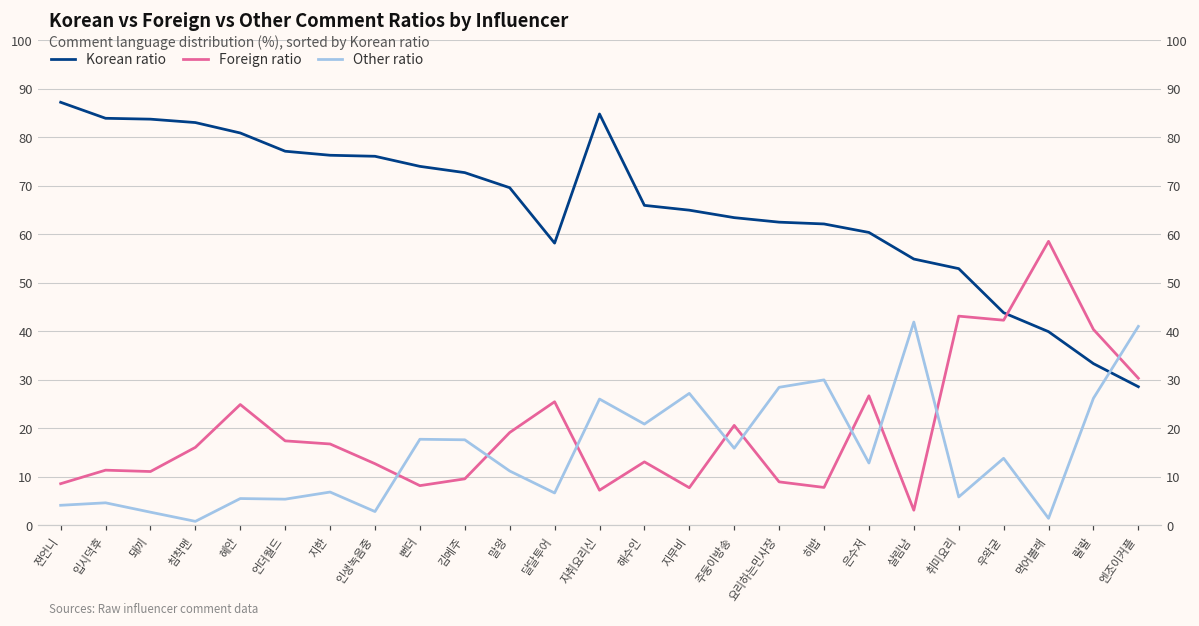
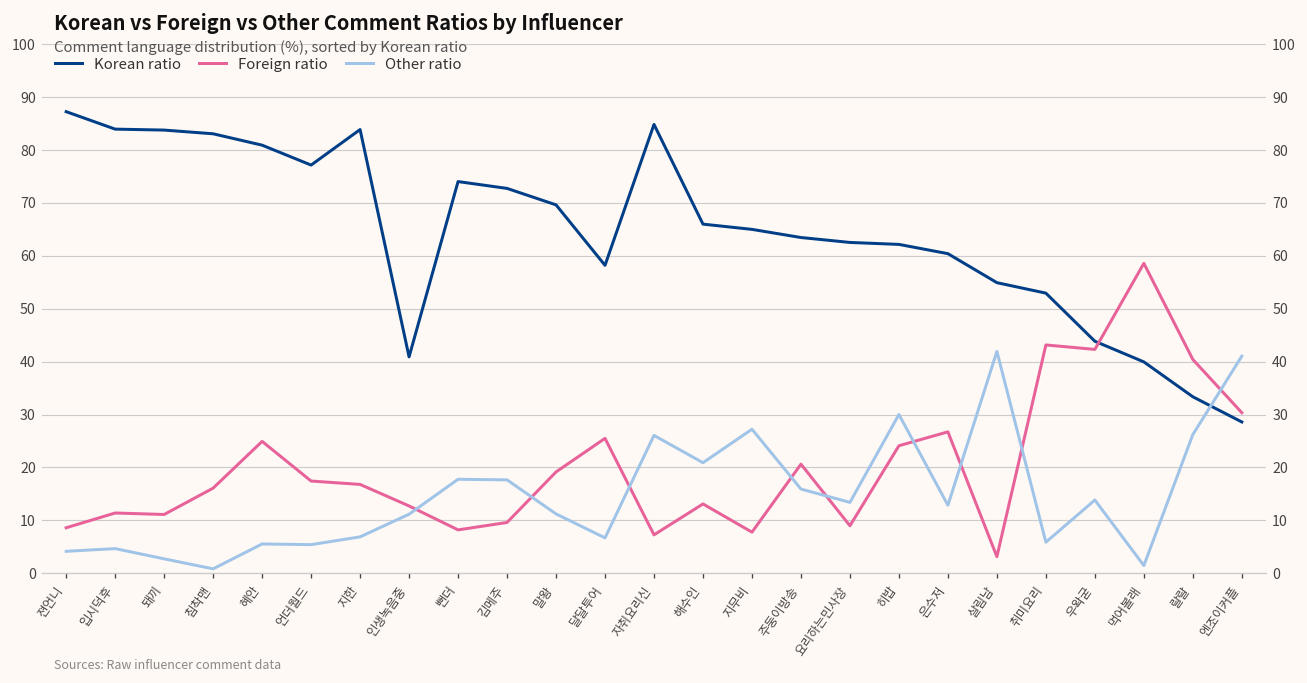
Korean ratio, 지한: 76 -> 84
Korean ratio, 인생녹음중: 76 -> 41
Other ratio, 인생녹음중: 3 -> 11
Other ratio, 요리하는민사장: 28 -> 13
Foreign ratio, 히밥: 8 -> 24
